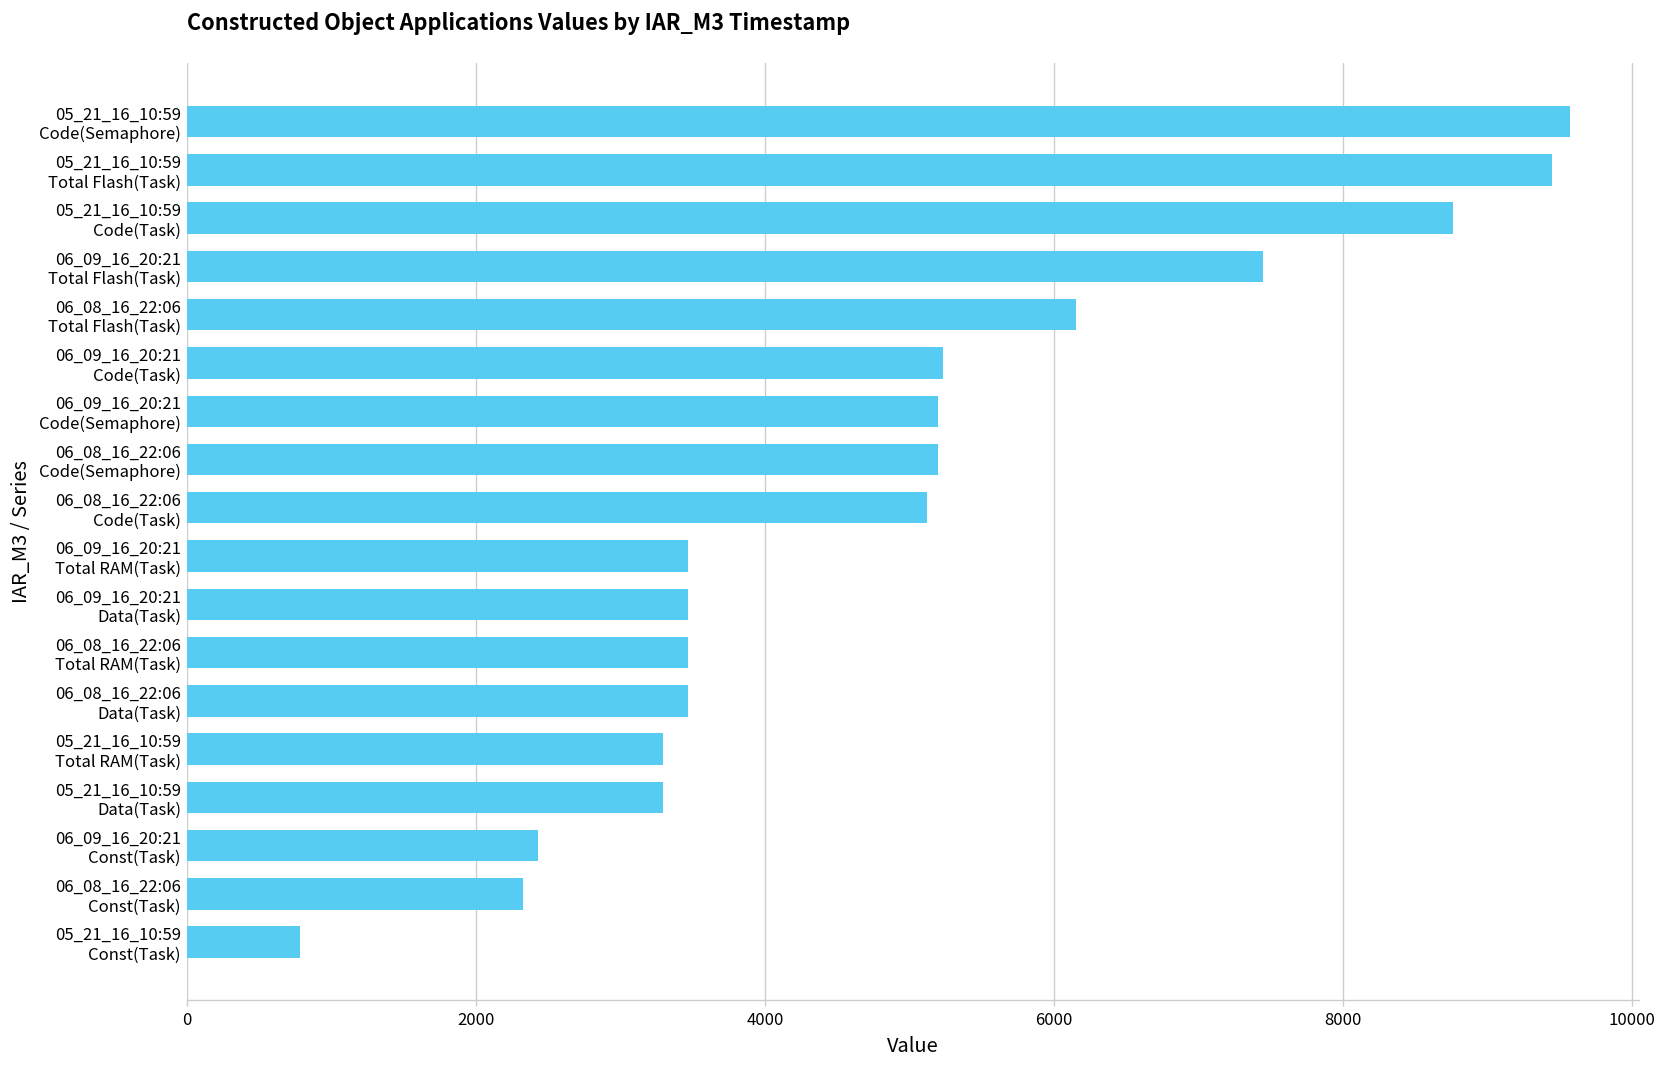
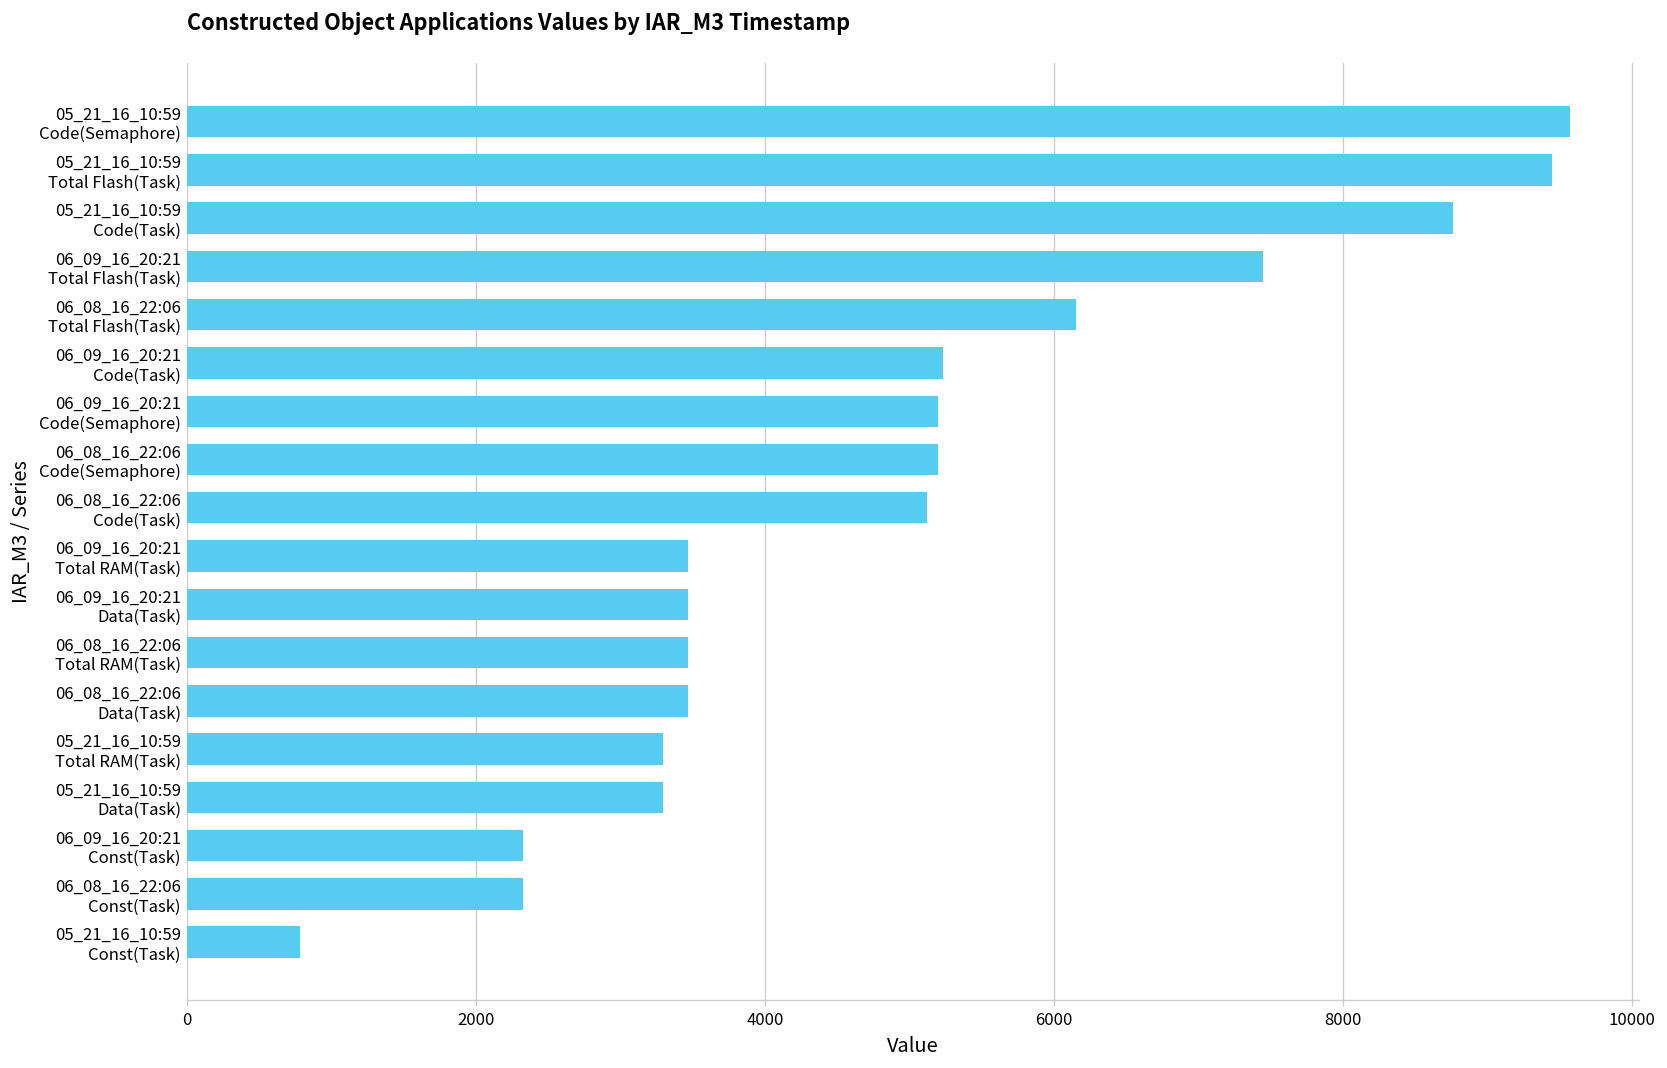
06_09_16_20:21 Const(Task): 2430 -> 2330
